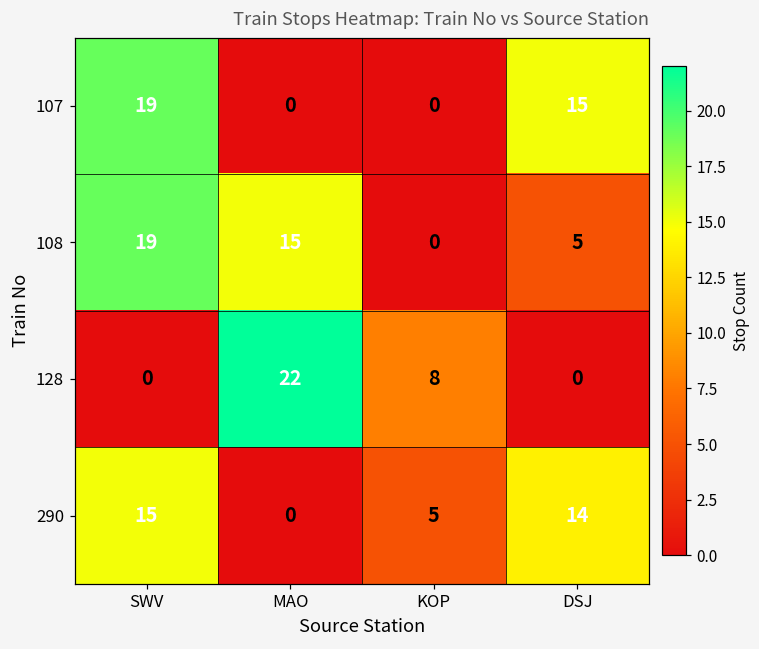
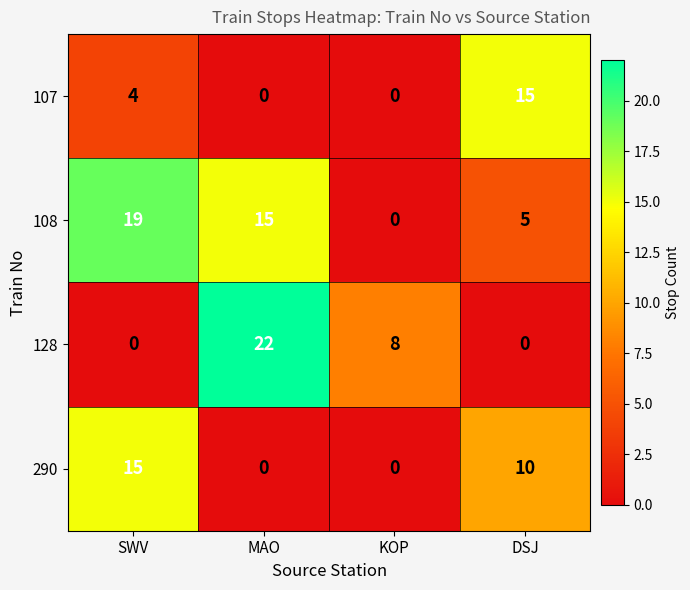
107, SWV: 19 -> 4
290, KOP: 5 -> 0
290, DSJ: 14 -> 10
